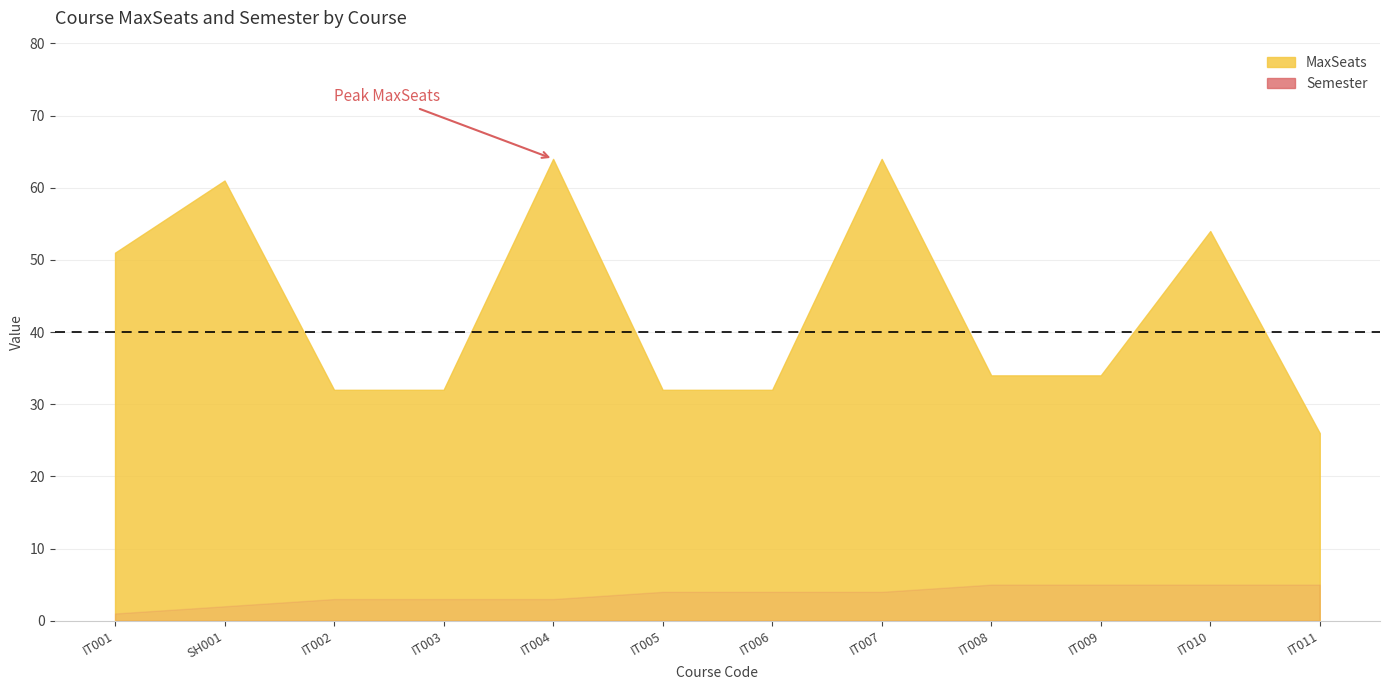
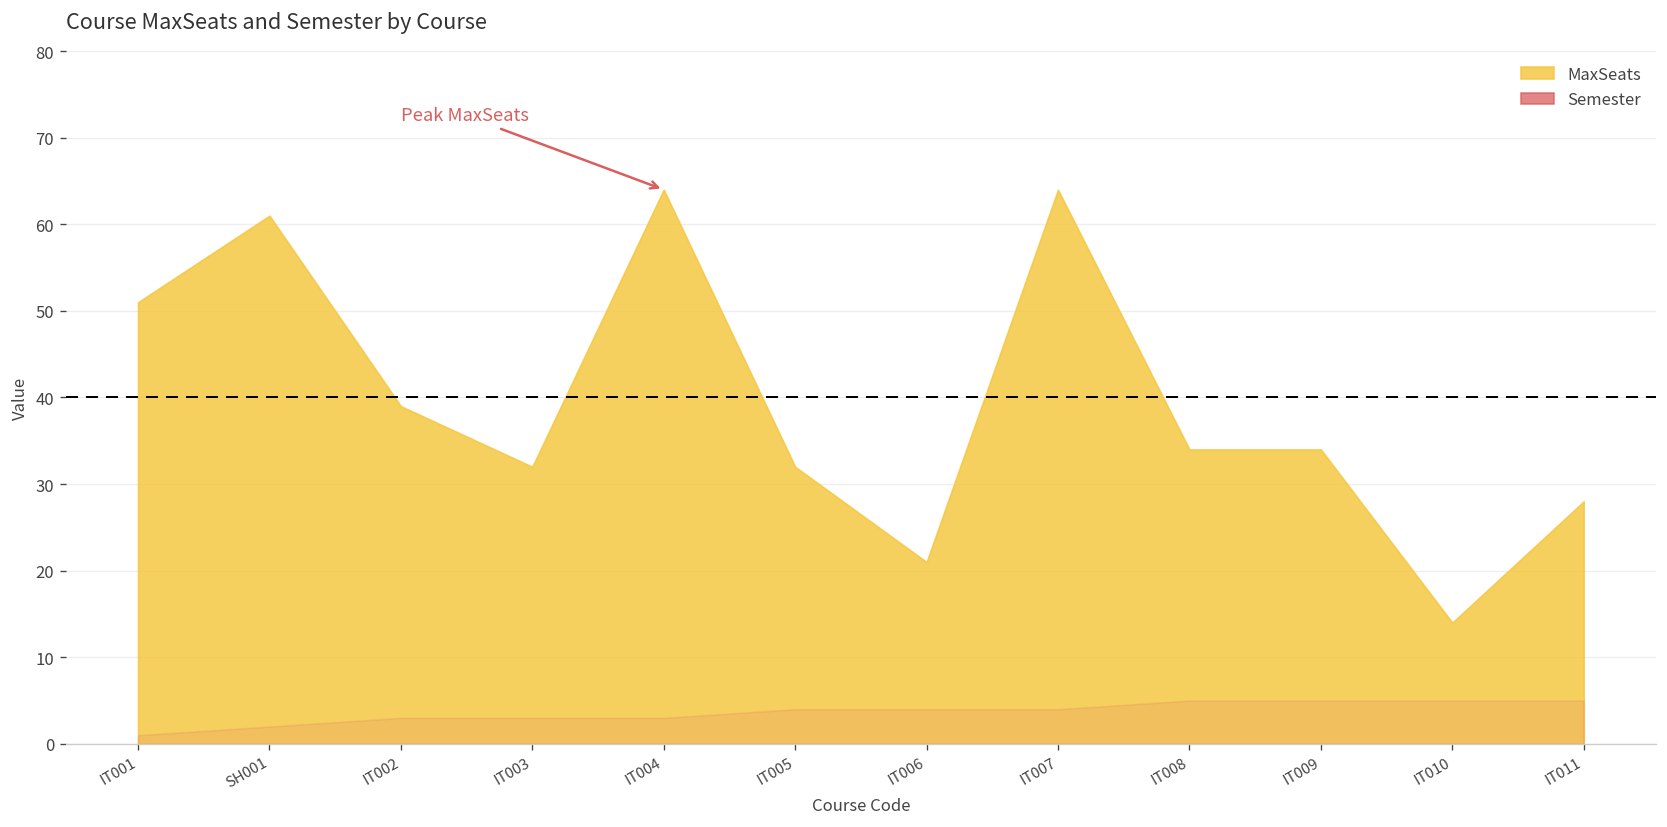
MaxSeats, IT002: 32 -> 39
MaxSeats, IT006: 32 -> 21
MaxSeats, IT010: 54 -> 14
MaxSeats, IT011: 26 -> 28
